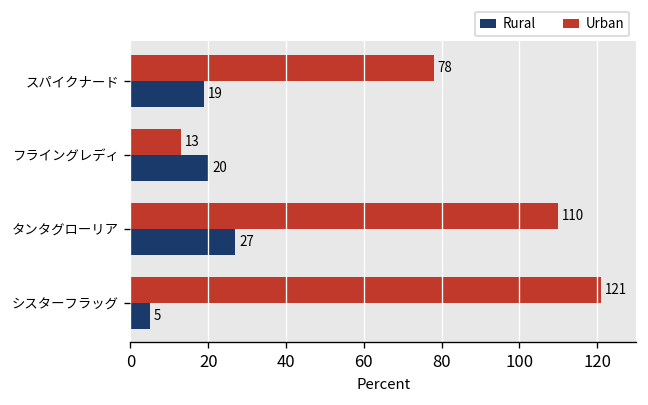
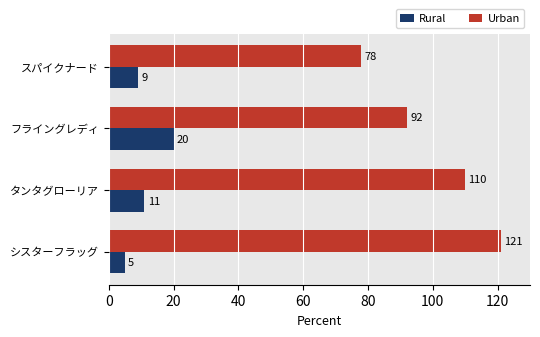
Rural, スパイクナード: 19 -> 9
Urban, フライングレディ: 13 -> 92
Rural, タンタグローリア: 27 -> 11
